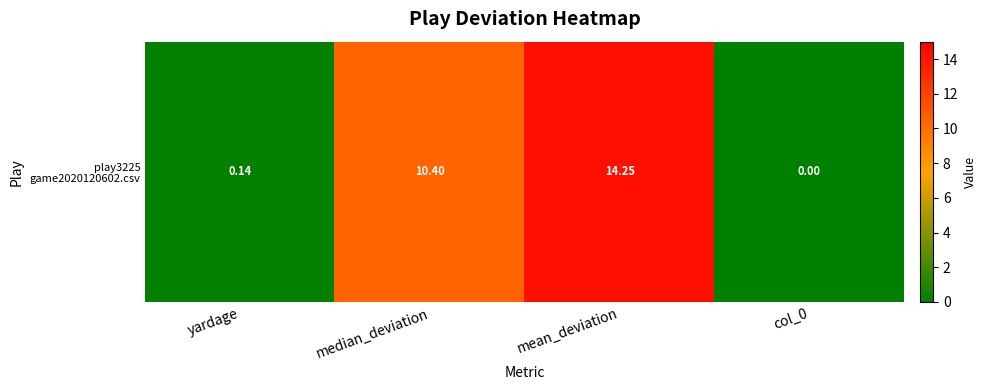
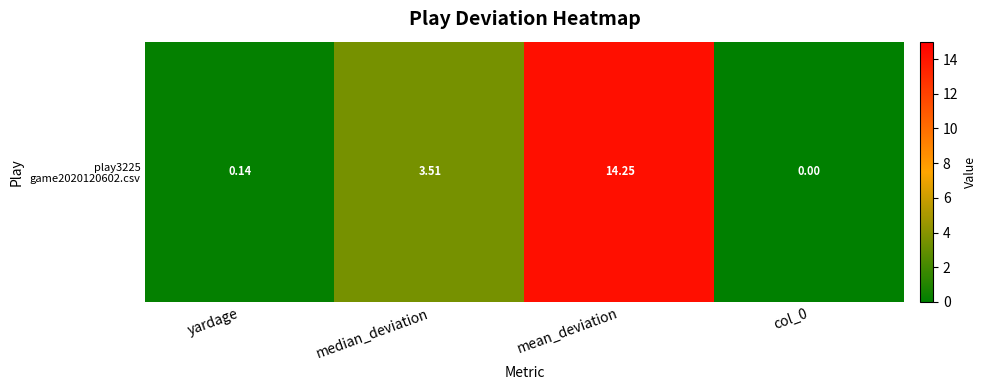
play3225 game2020120602.csv, median_deviation: 10.40 -> 3.51
